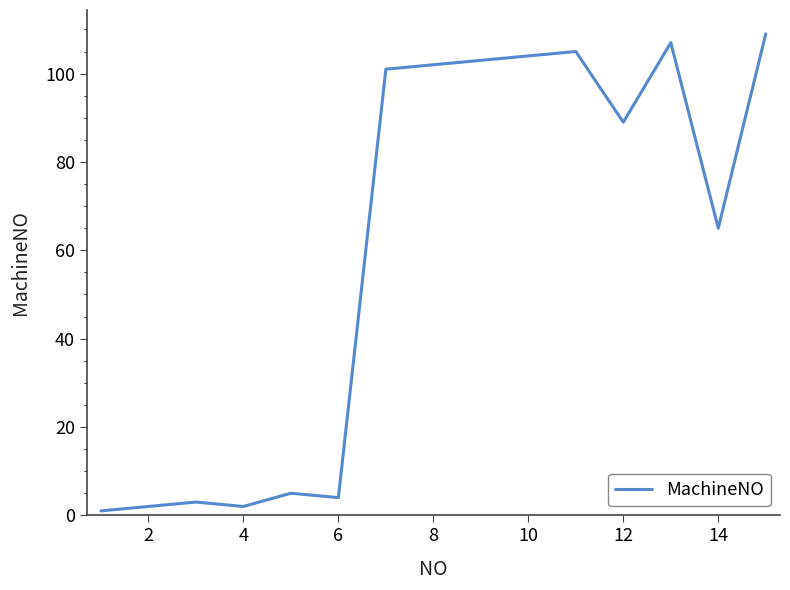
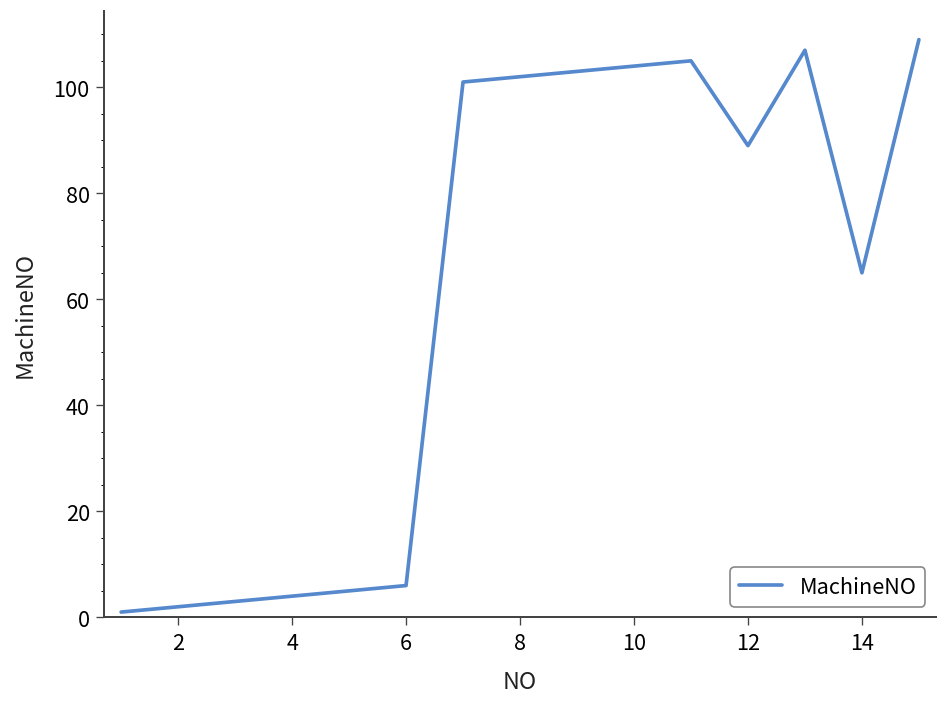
4: 2 -> 4
6: 4 -> 6
